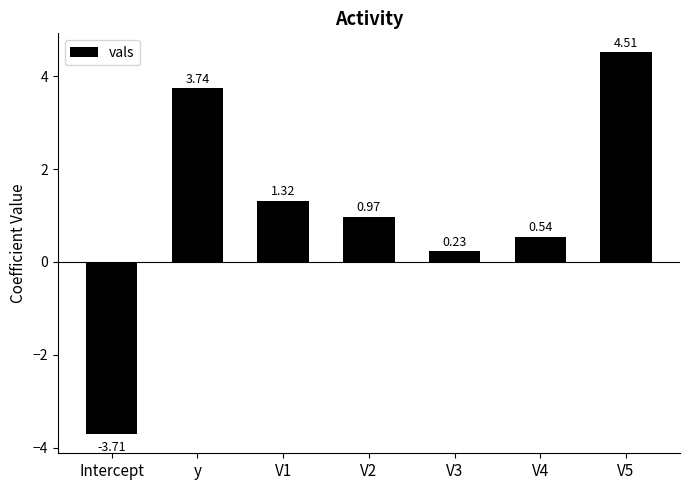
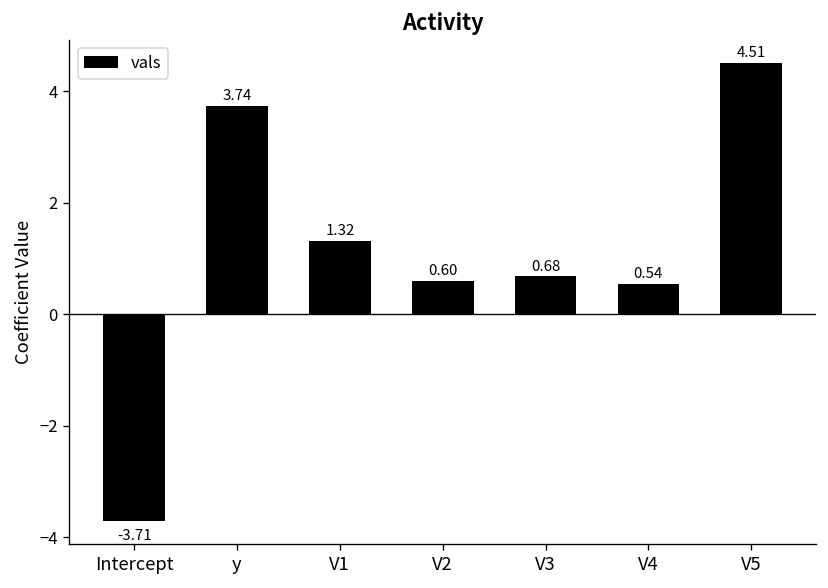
V2: 0.97 -> 0.60
V3: 0.23 -> 0.68
